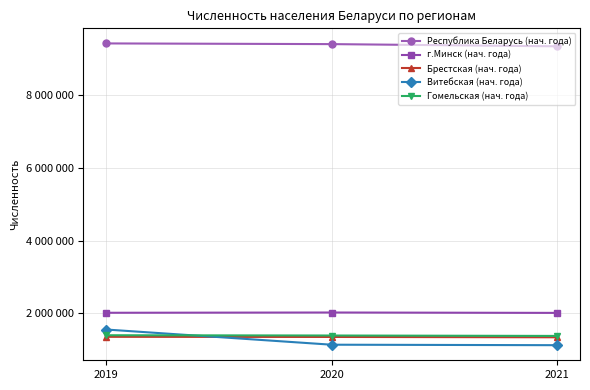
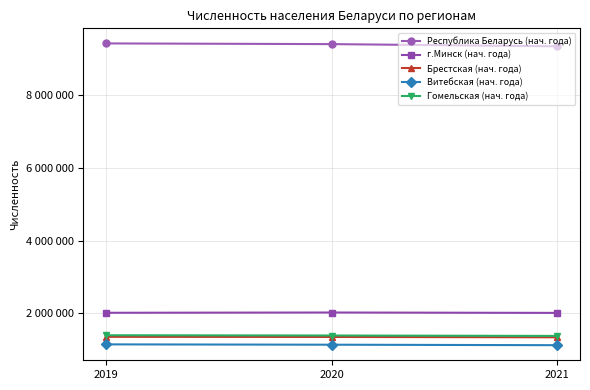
Витебская (нач. года), 2019: 1600000 -> 1100000
